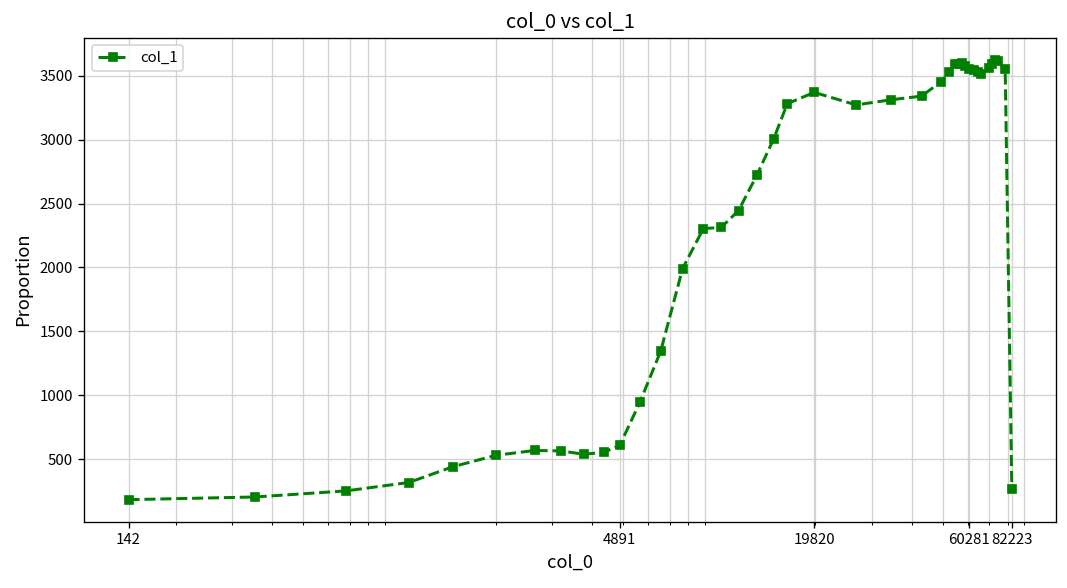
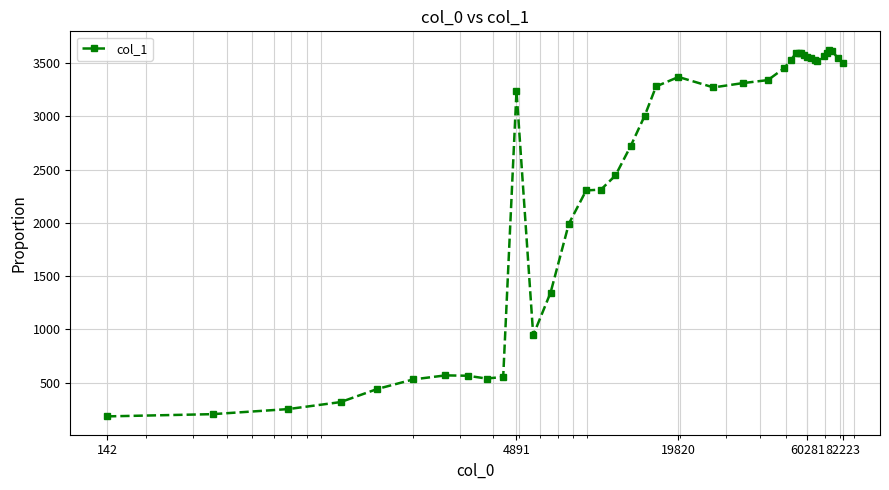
4891: 610 -> 3240
82223: 270 -> 3500
